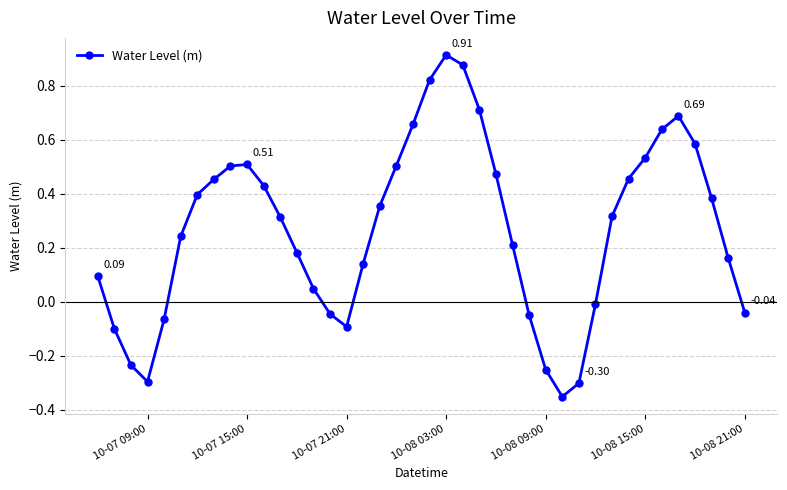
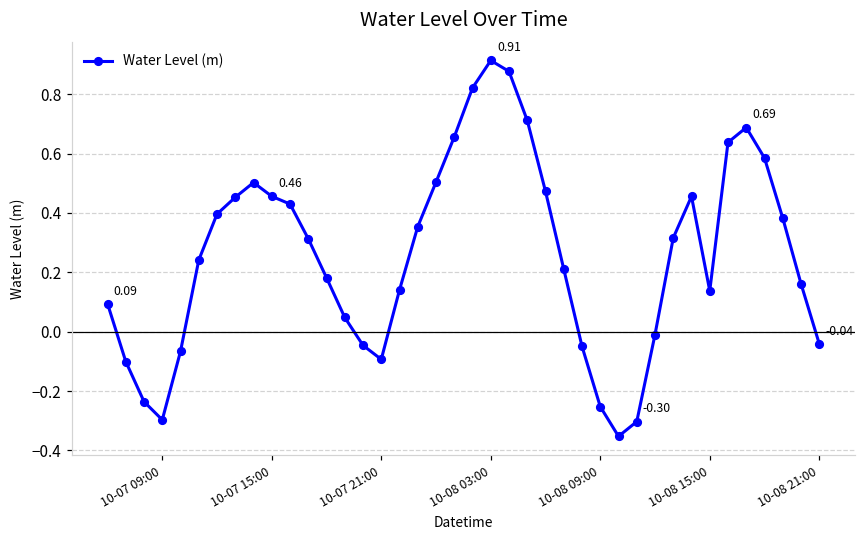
10-07 15:00: 0.51 -> 0.46
10-08 15:00: 0.53 -> 0.14
